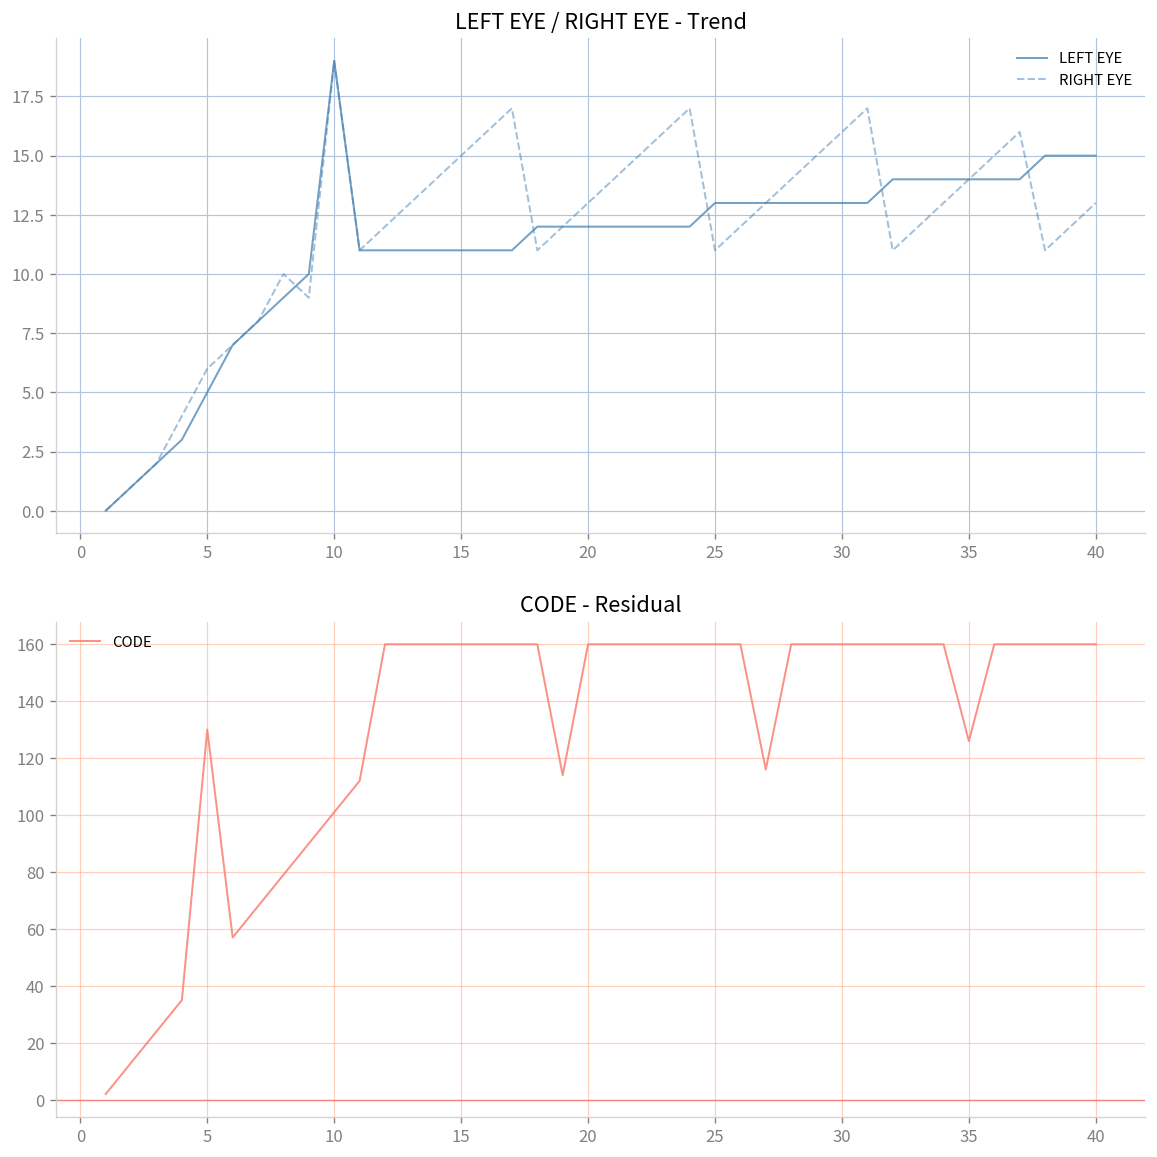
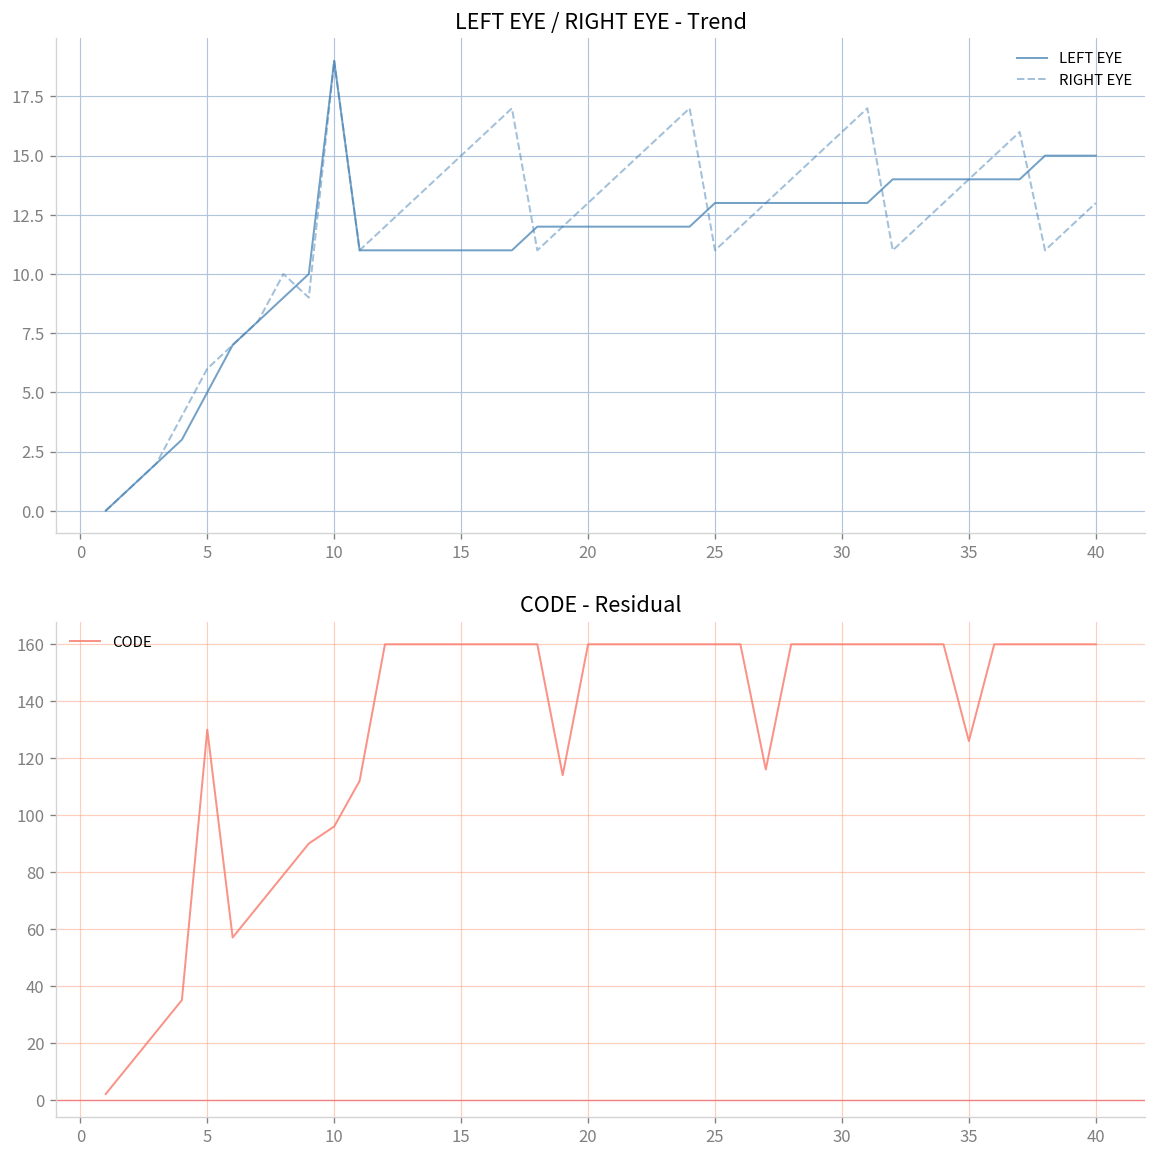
CODE - Residual, 10: 101 -> 96
